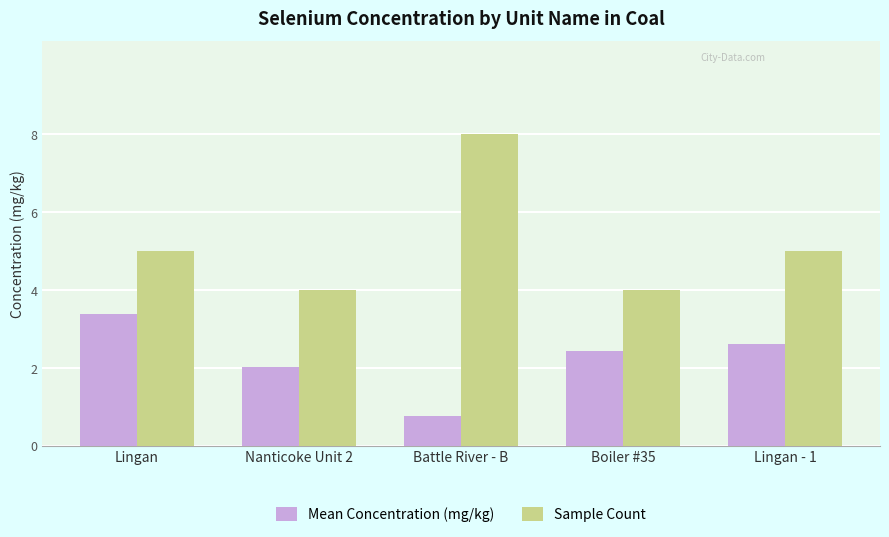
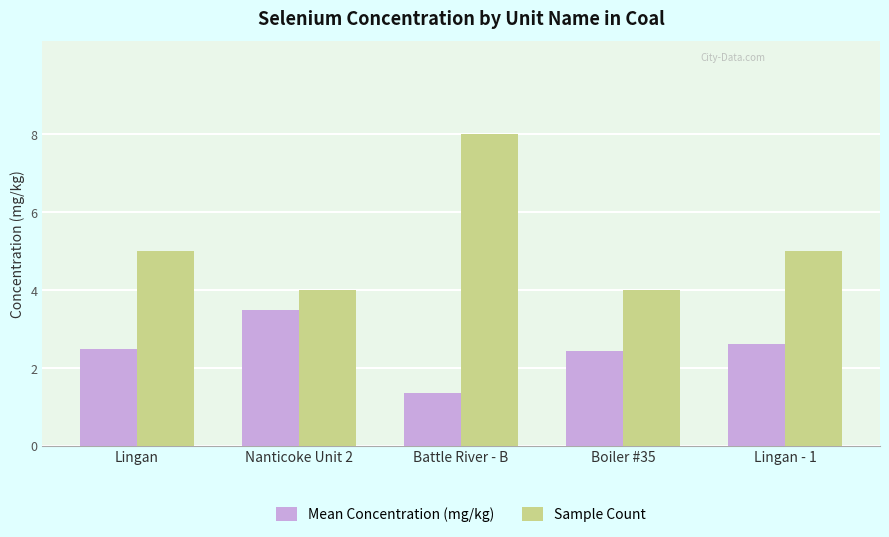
Mean Concentration (mg/kg), Lingan: 3.4 -> 2.5
Mean Concentration (mg/kg), Nanticoke Unit 2: 2.0 -> 3.5
Mean Concentration (mg/kg), Battle River - B: 0.8 -> 1.4
